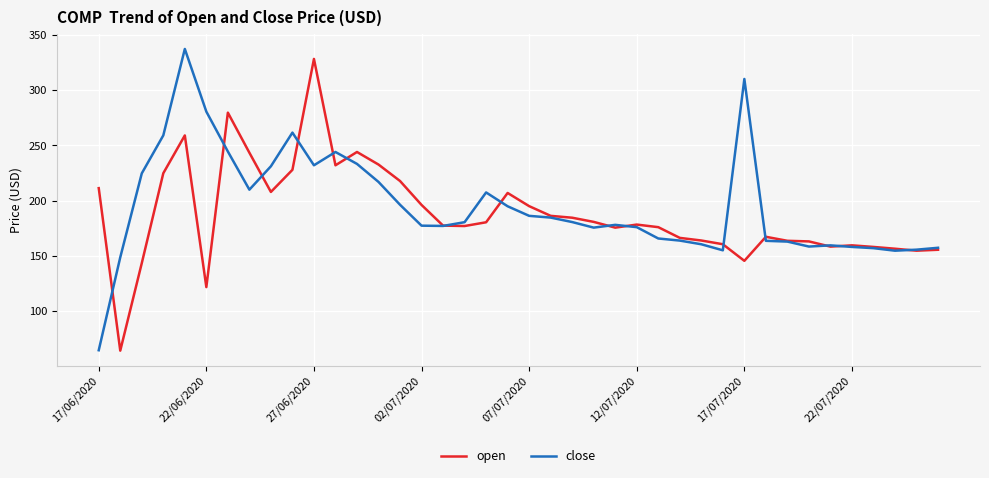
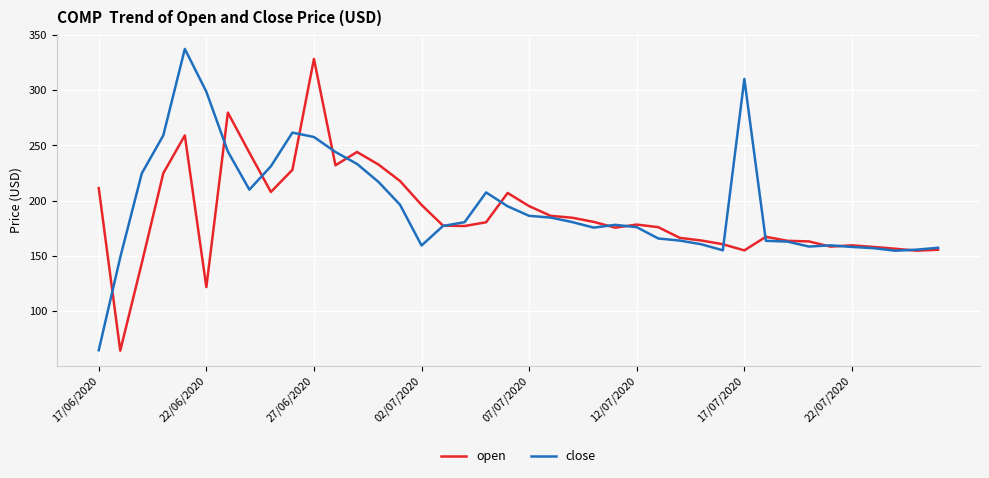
close, 22/06/2020: 280 -> 298
close, 27/06/2020: 232 -> 257
close, 02/07/2020: 177 -> 159
open, 17/07/2020: 145 -> 155
